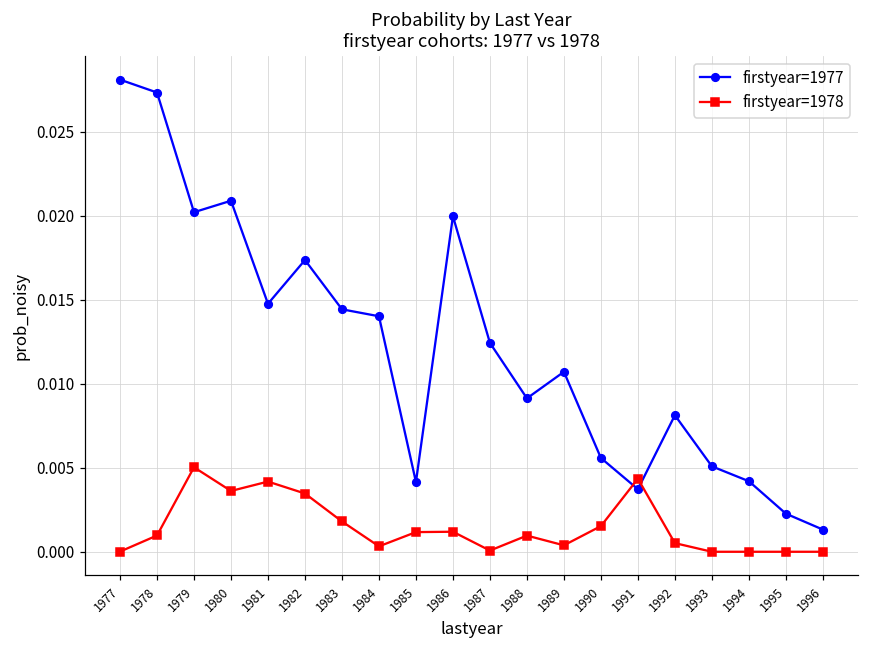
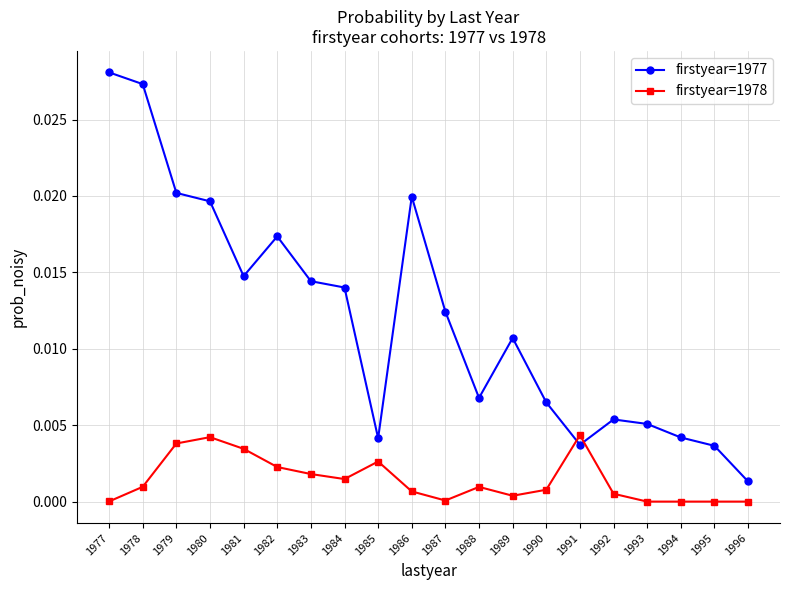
firstyear=1978, 1979: 0.0050 -> 0.0038
firstyear=1977, 1980: 0.0209 -> 0.0197
firstyear=1978, 1980: 0.0036 -> 0.0042
firstyear=1978, 1981: 0.0042 -> 0.0035
firstyear=1978, 1982: 0.0035 -> 0.0023
firstyear=1978, 1984: 0.0003 -> 0.0015
firstyear=1978, 1985: 0.0012 -> 0.0026
firstyear=1978, 1986: 0.0012 -> 0.0007
firstyear=1977, 1988: 0.0091 -> 0.0068
firstyear=1977, 1990: 0.0056 -> 0.0065
firstyear=1978, 1990: 0.0015 -> 0.0008
firstyear=1977, 1992: 0.0081 -> 0.0054
firstyear=1977, 1995: 0.0023 -> 0.0037
